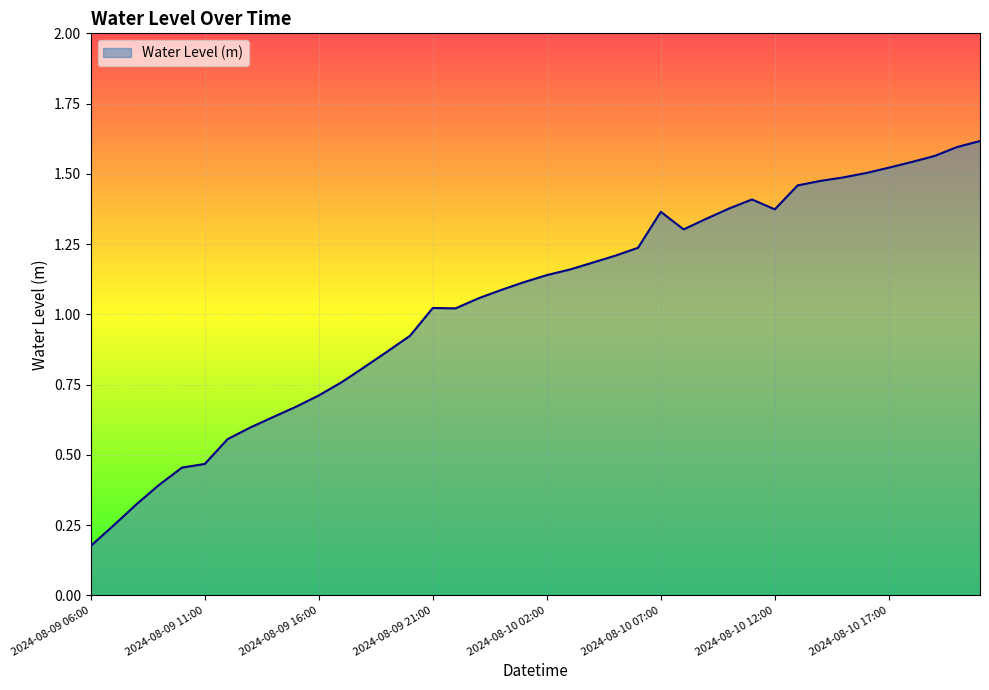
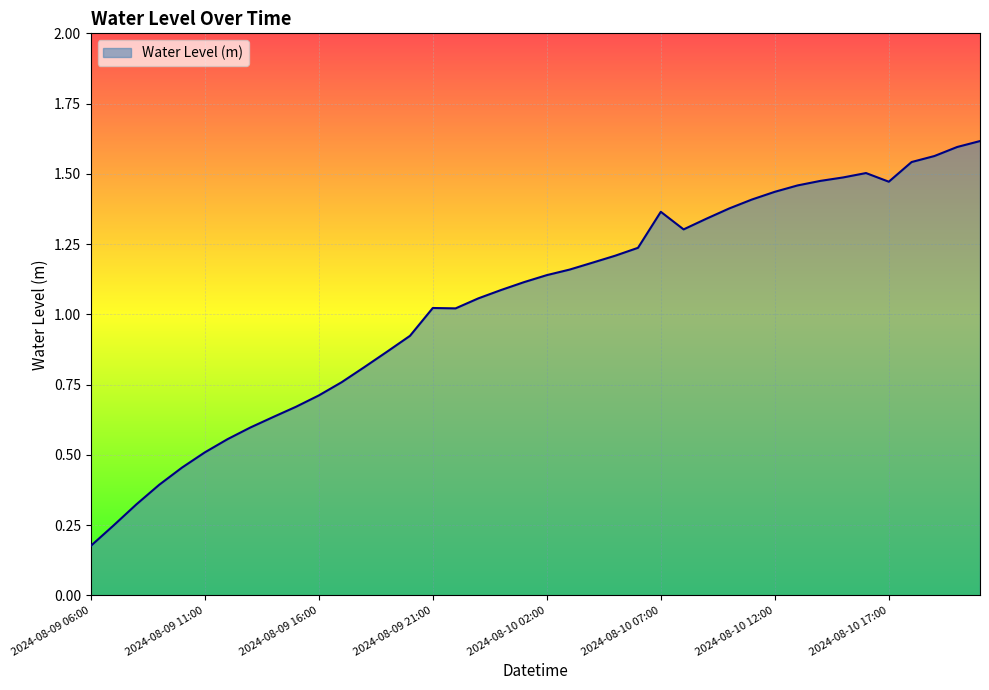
2024-08-09 11:00: 0.47 -> 0.51
2024-08-10 12:00: 1.37 -> 1.44
2024-08-10 17:00: 1.52 -> 1.47
